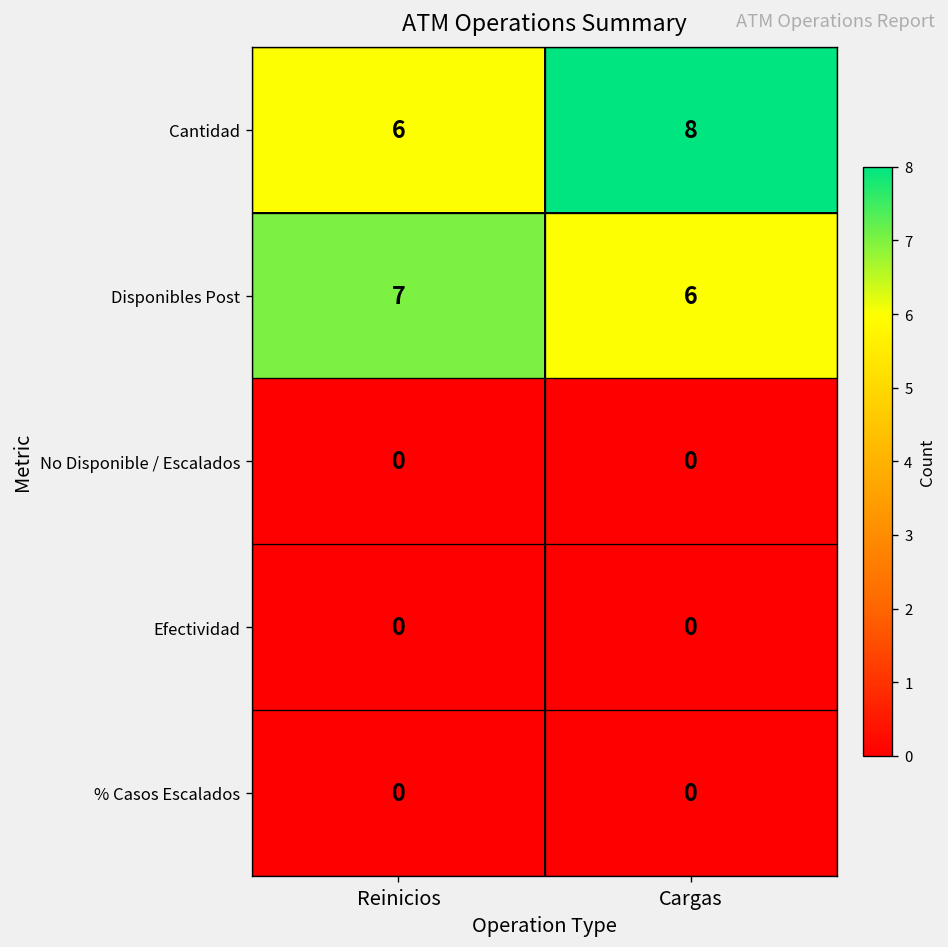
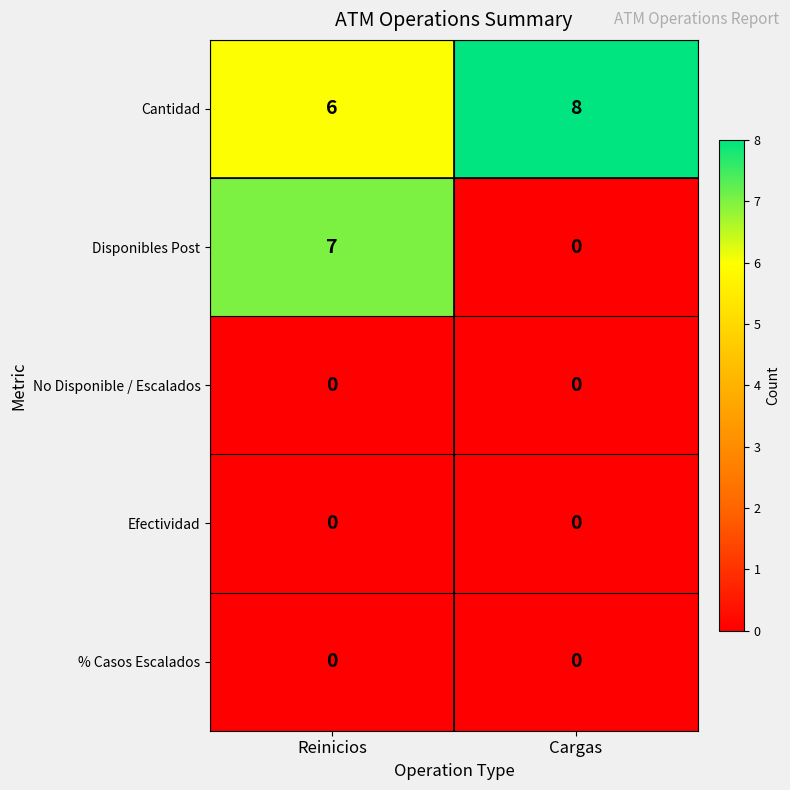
Disponibles Post, Cargas: 6 -> 0
